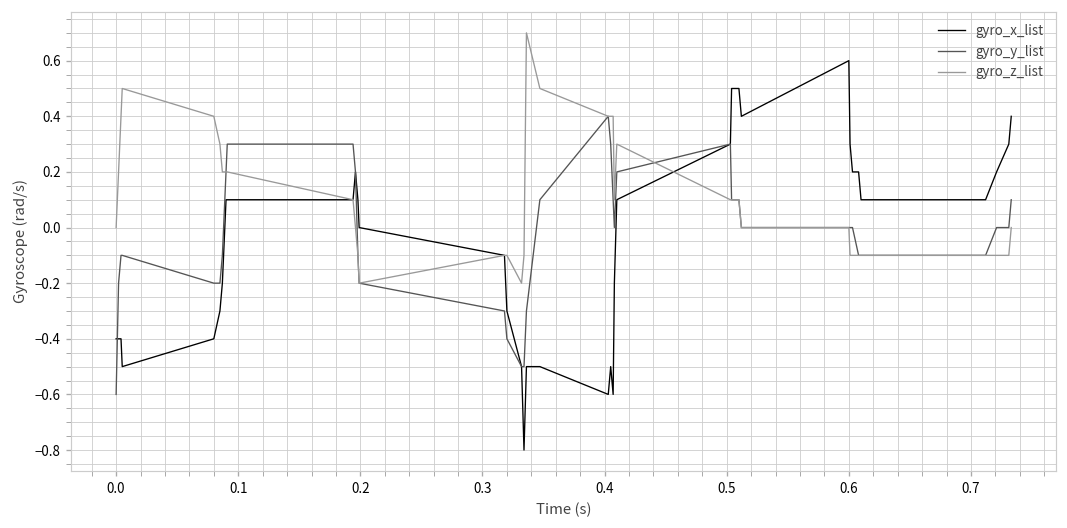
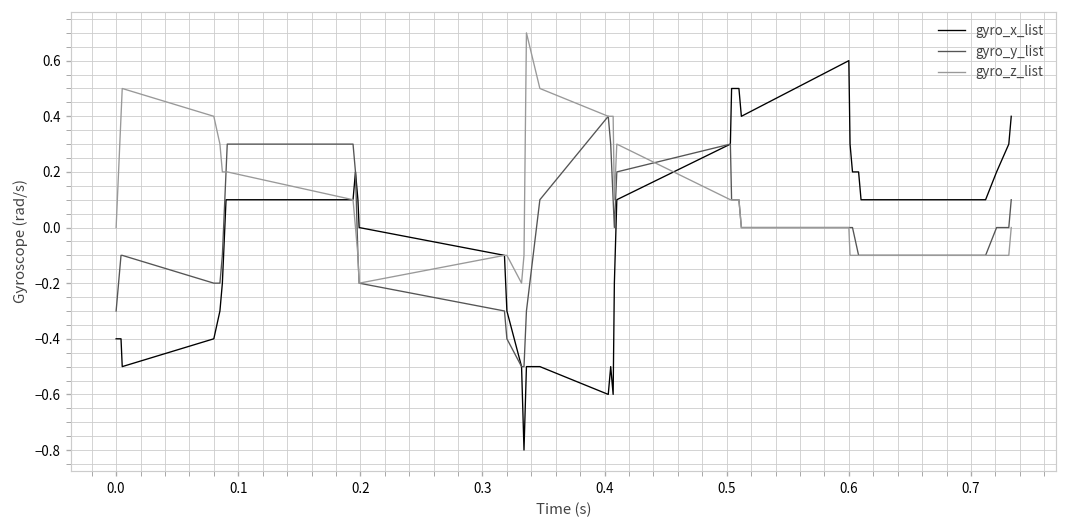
gyro_y_list, 0.0: -0.6 -> -0.3
